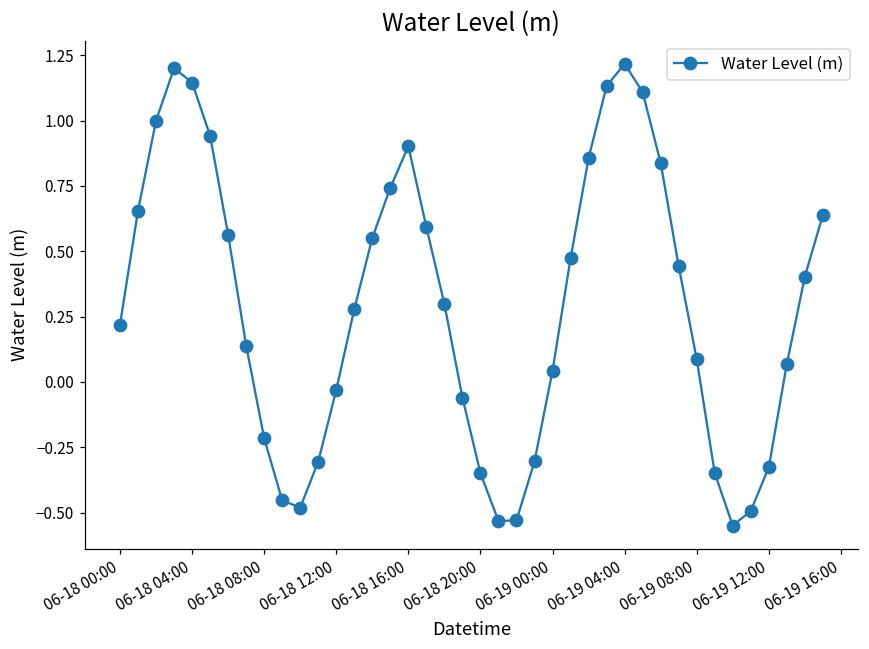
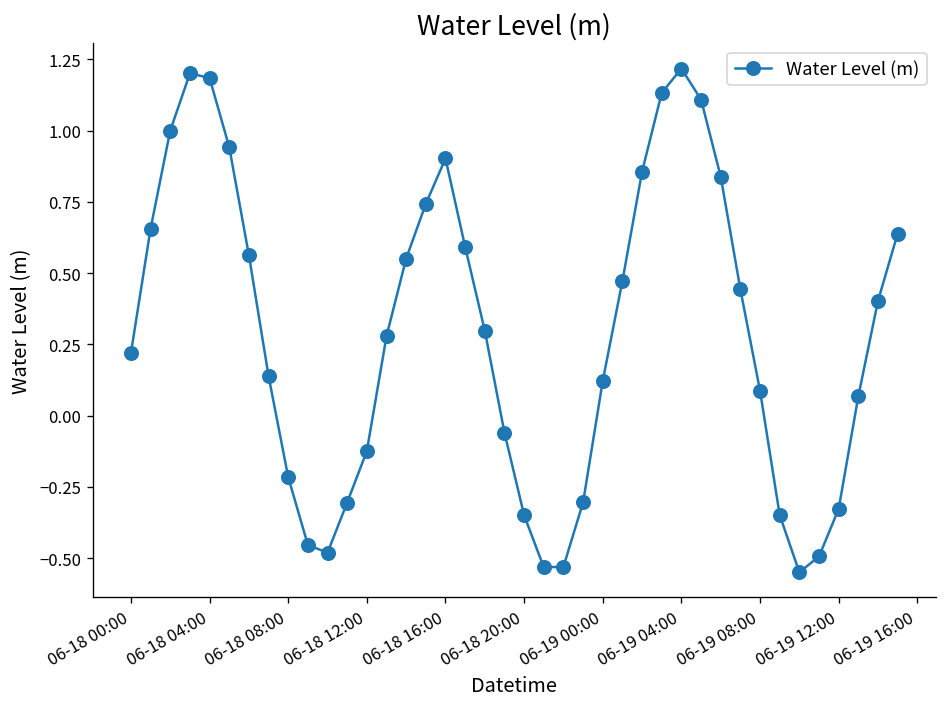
06-18 04:00: 1.15 -> 1.18
06-18 12:00: -0.03 -> -0.12
06-19 00:00: 0.04 -> 0.12
